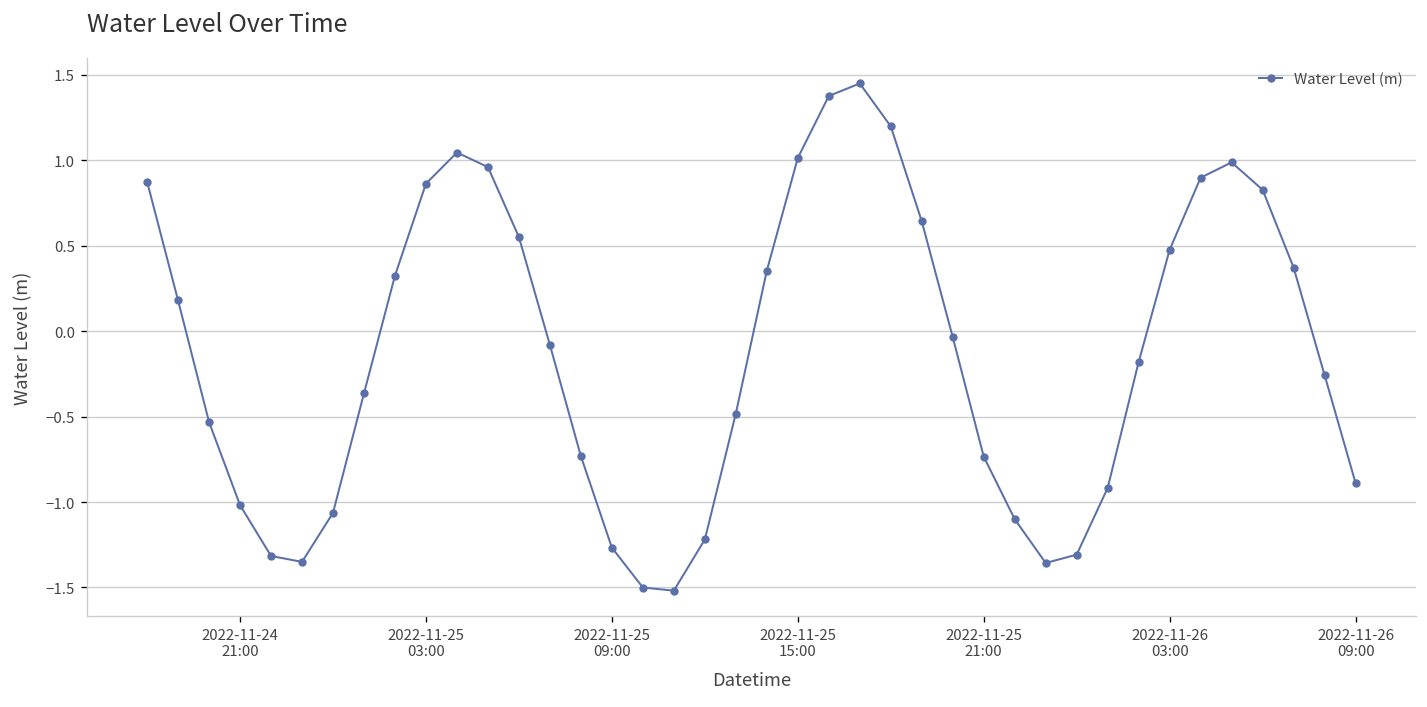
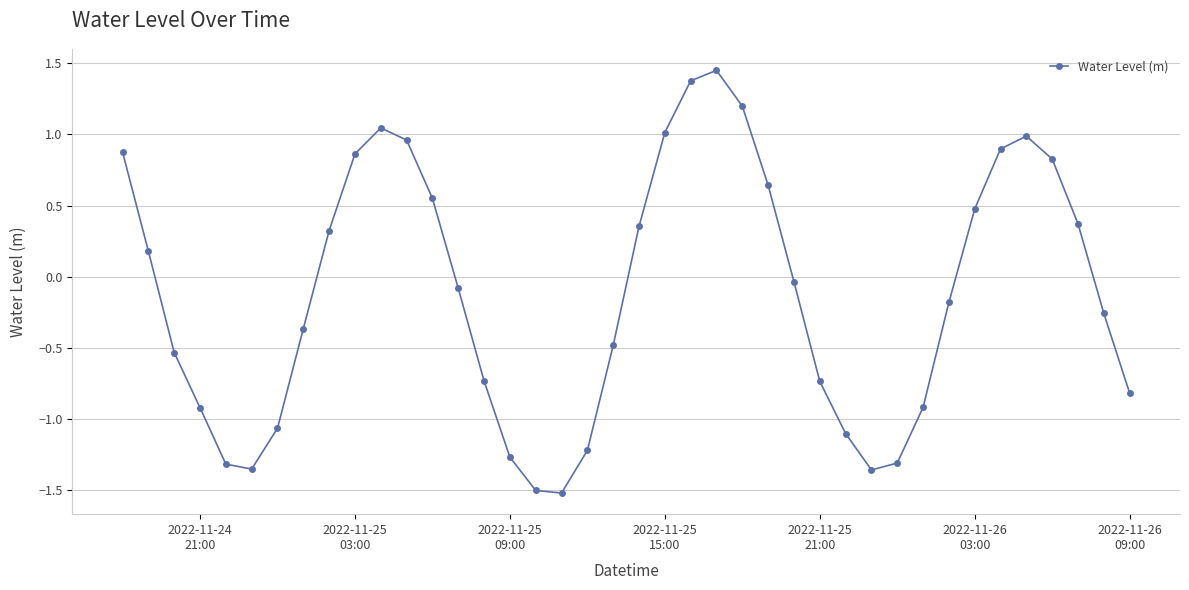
2022-11-24 21:00: -1.02 -> -0.92
2022-11-26 09:00: -0.89 -> -0.82
